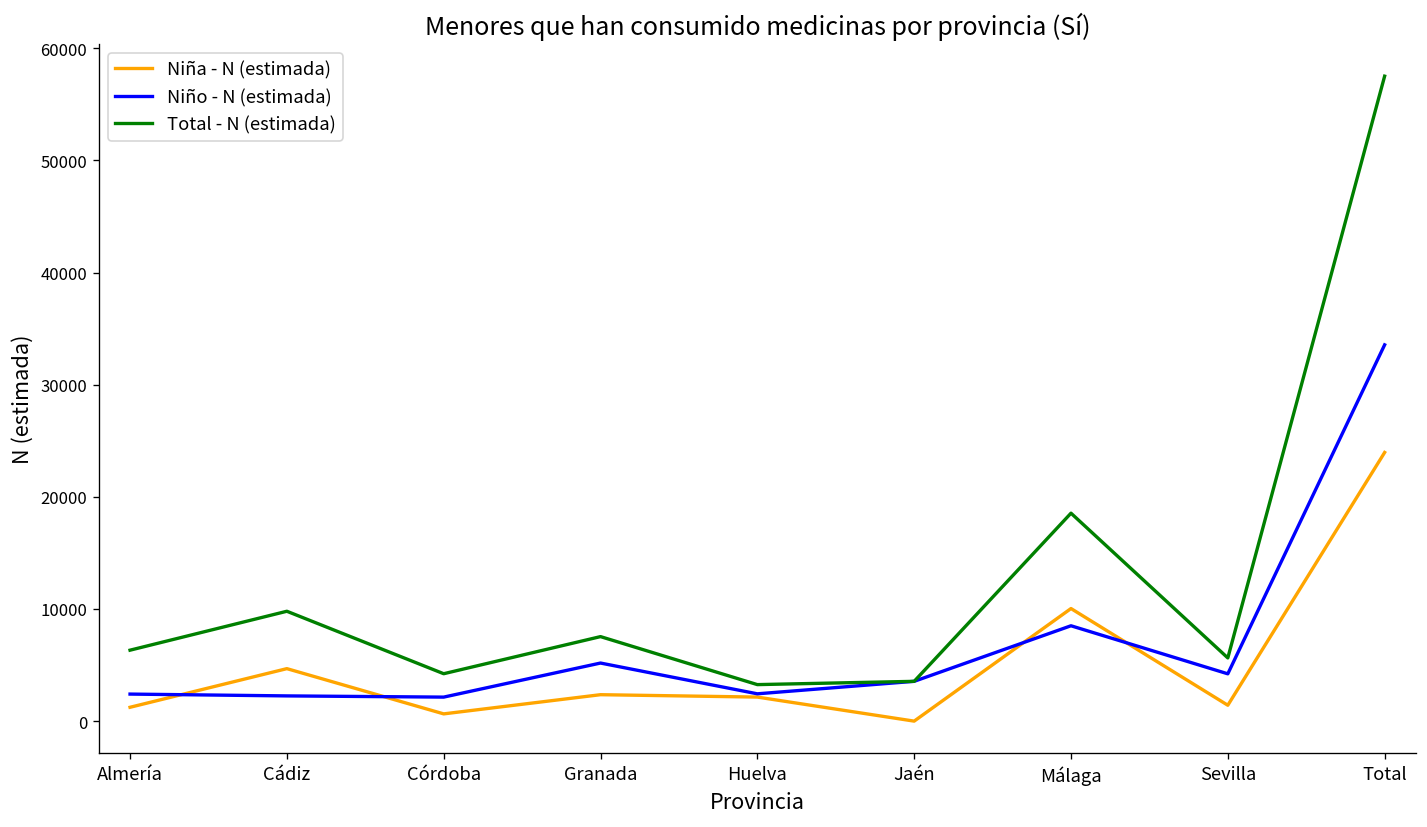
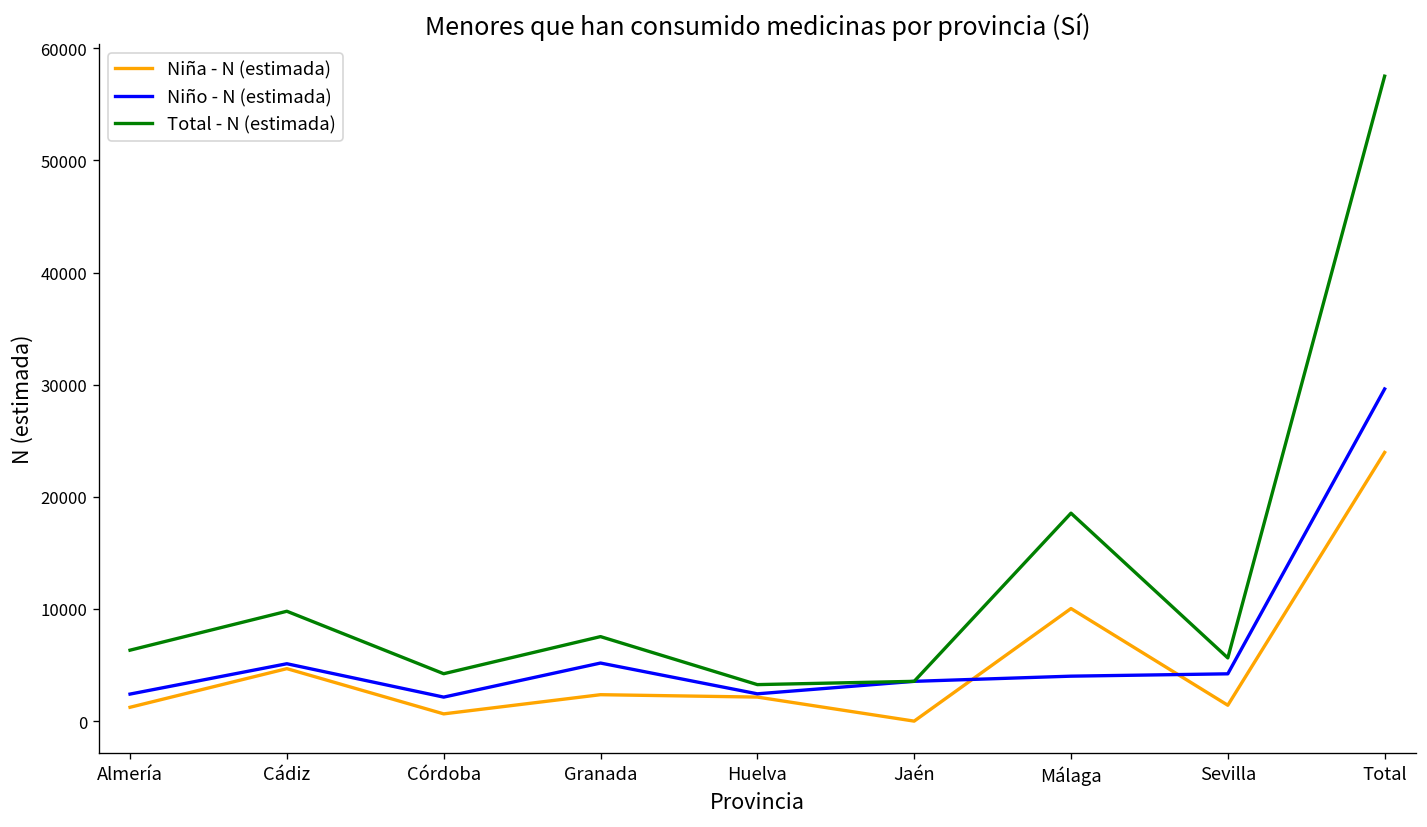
Niño - N (estimada), Cádiz: 2000 -> 5000
Niño - N (estimada), Málaga: 9000 -> 4000
Niño - N (estimada), Total: 34000 -> 30000
